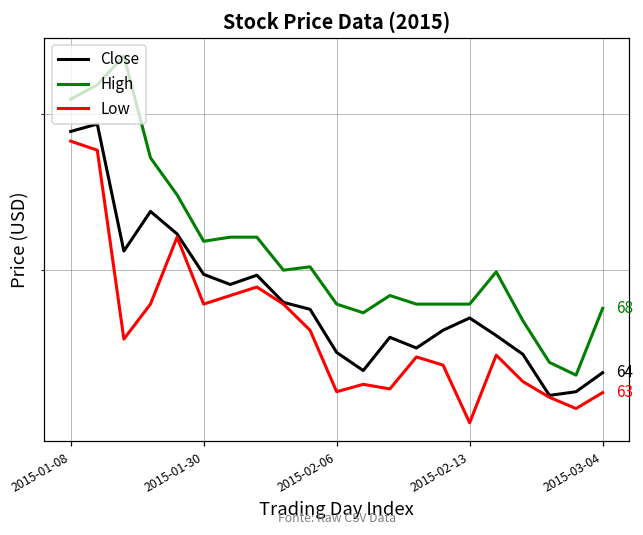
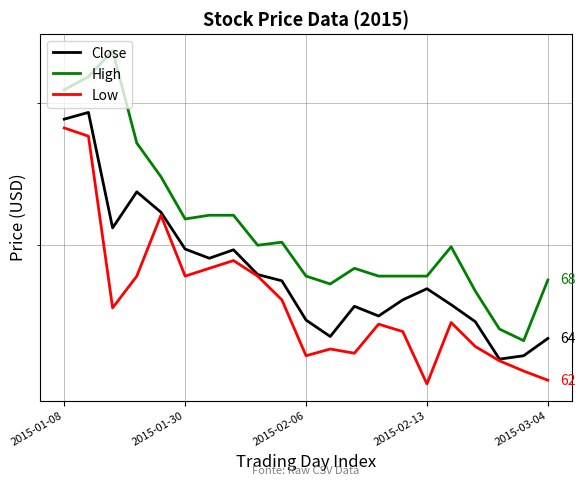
Low, 2015-03-04: 63 -> 62
